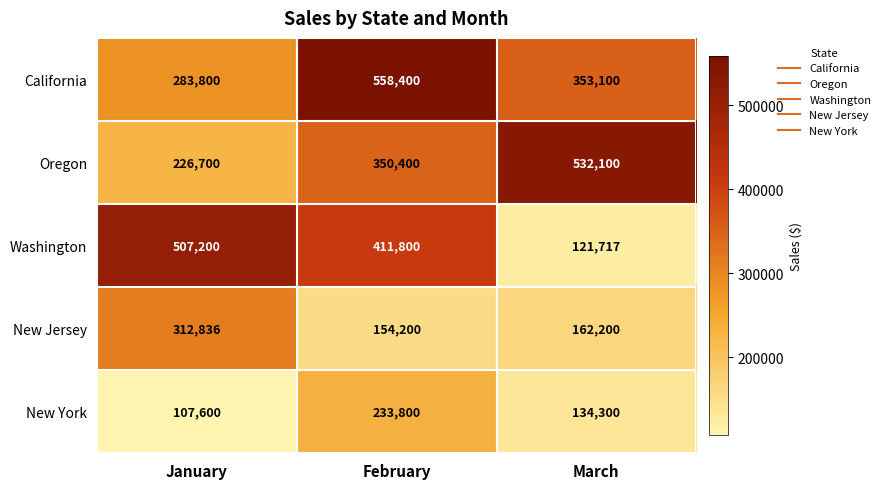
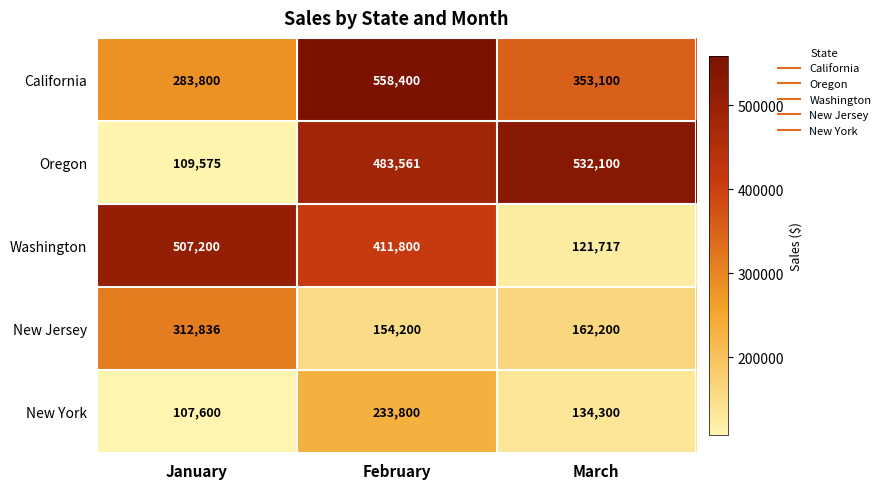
Oregon, January: 226,700 -> 109,575
Oregon, February: 350,400 -> 483,561
